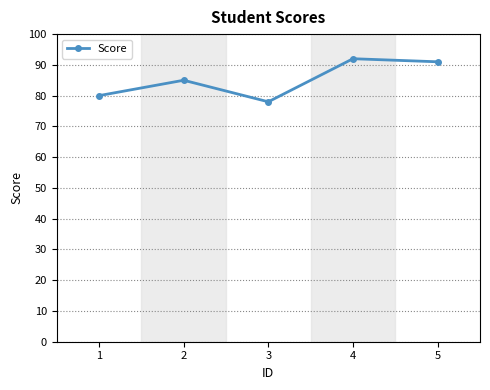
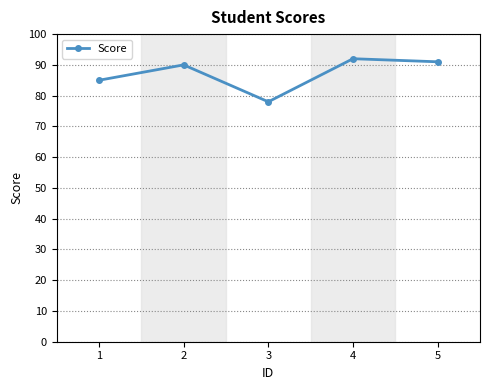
1: 80 -> 85
2: 85 -> 90
